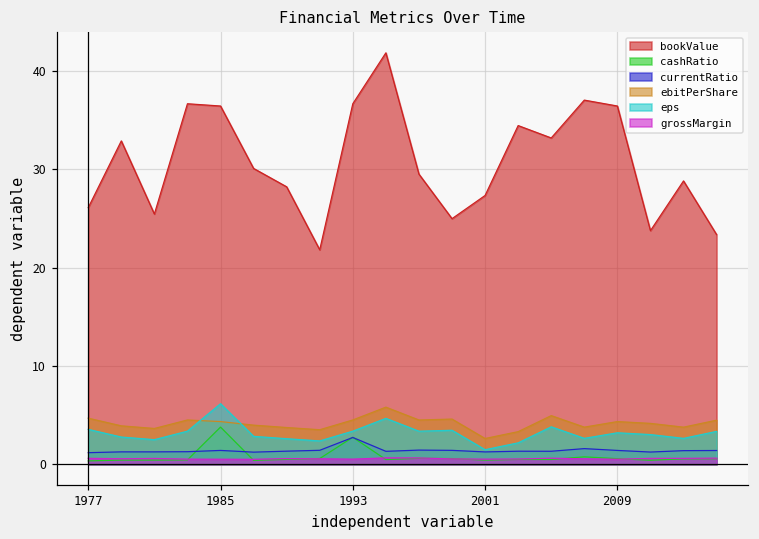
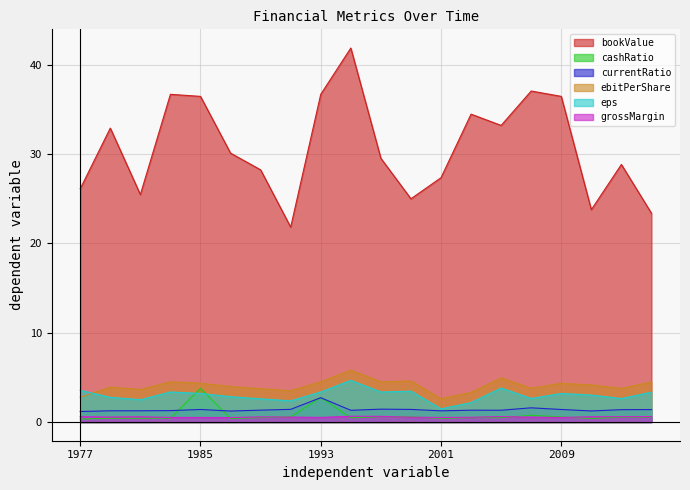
ebitPerShare, 1977: 5 -> 3
eps, 1985: 6 -> 3
